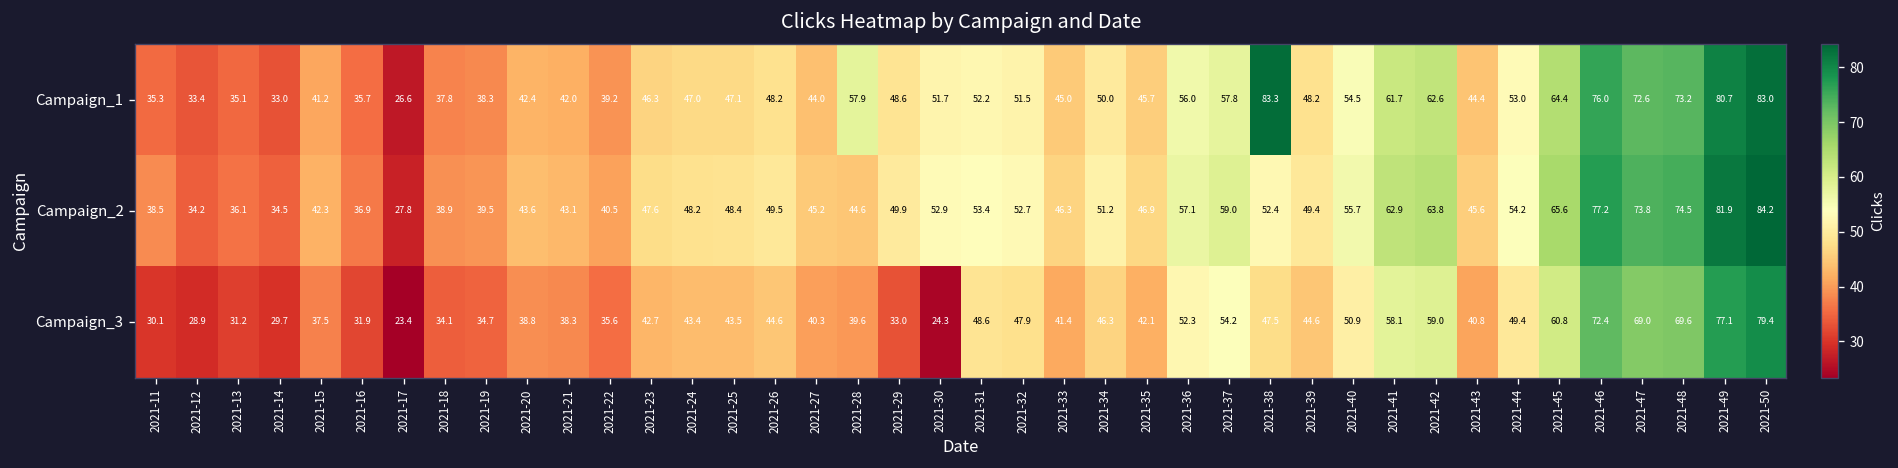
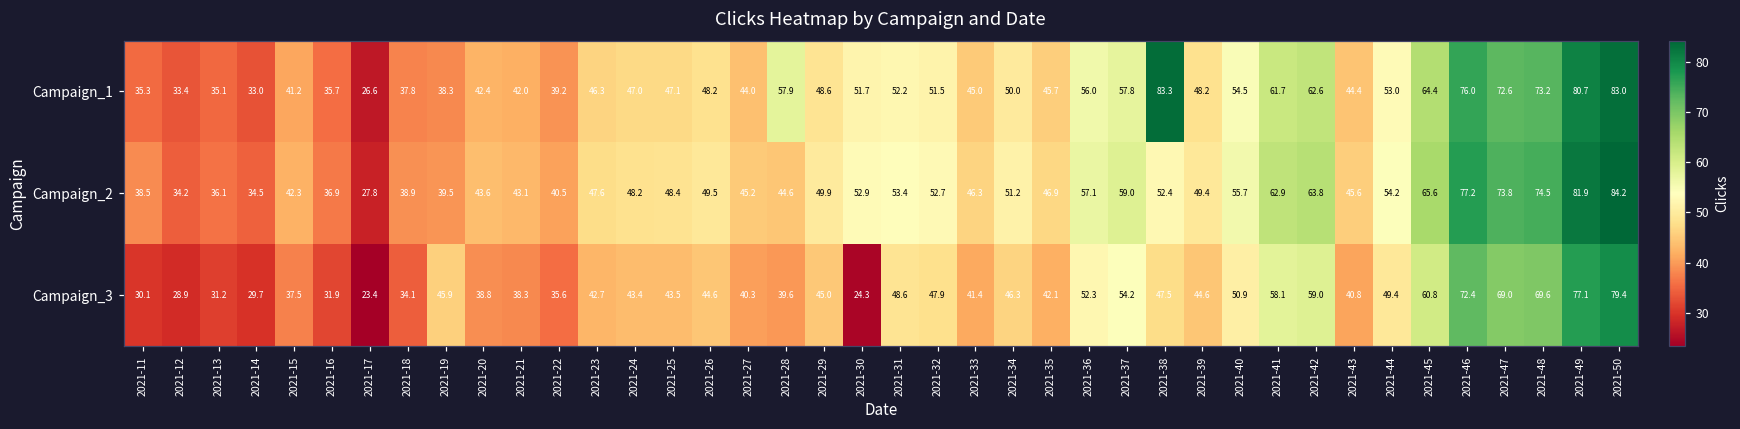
Campaign_3, 2021-19: 34.7 -> 45.9
Campaign_3, 2021-29: 33.0 -> 45.0
